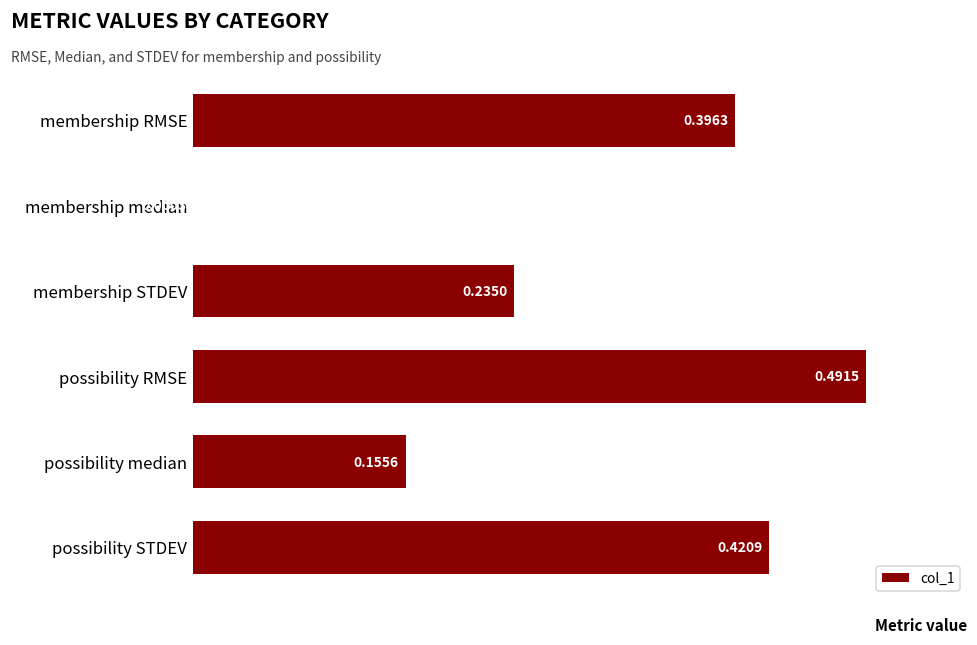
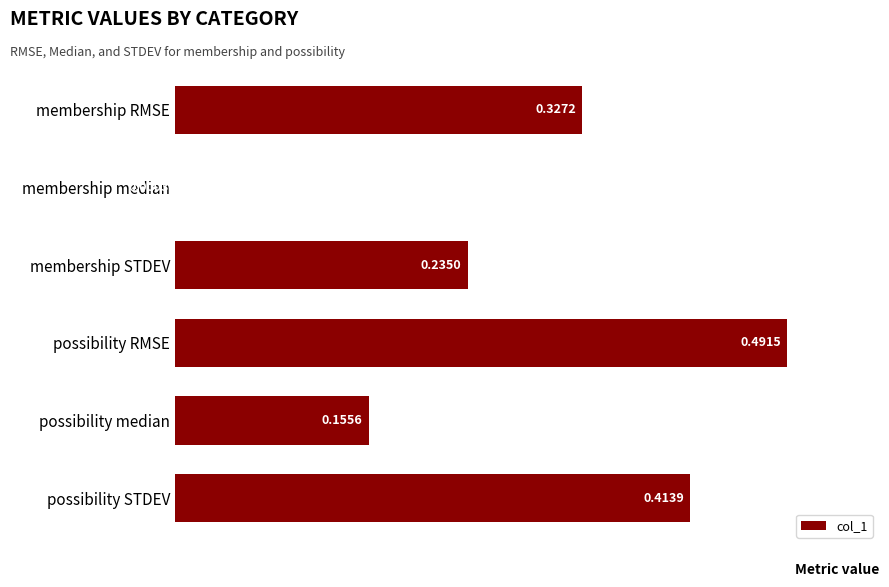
membership RMSE: 0.3963 -> 0.3272
possibility STDEV: 0.4209 -> 0.4139
